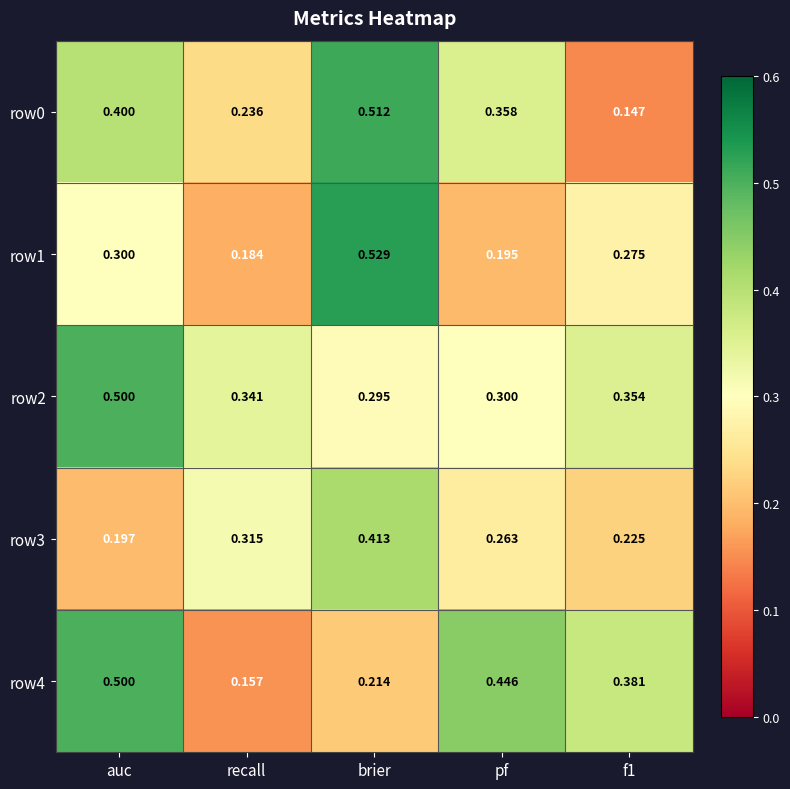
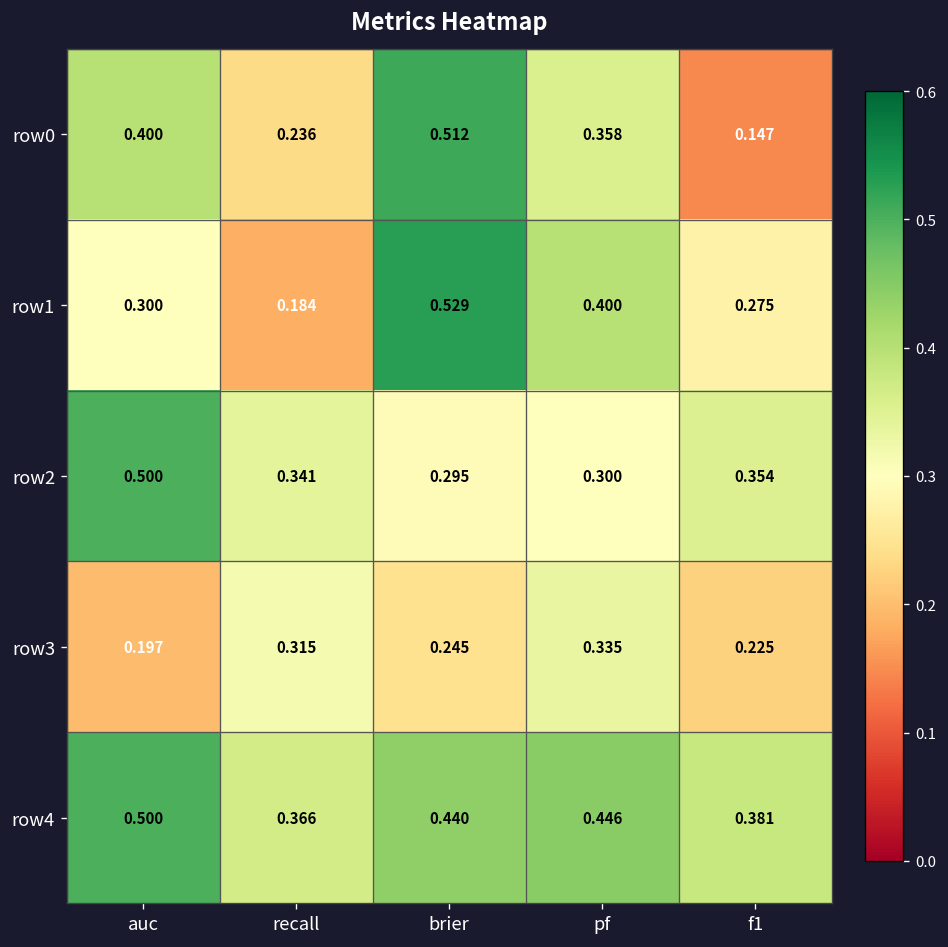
row1, pf: 0.195 -> 0.400
row3, brier: 0.413 -> 0.245
row3, pf: 0.263 -> 0.335
row4, recall: 0.157 -> 0.366
row4, brier: 0.214 -> 0.440
